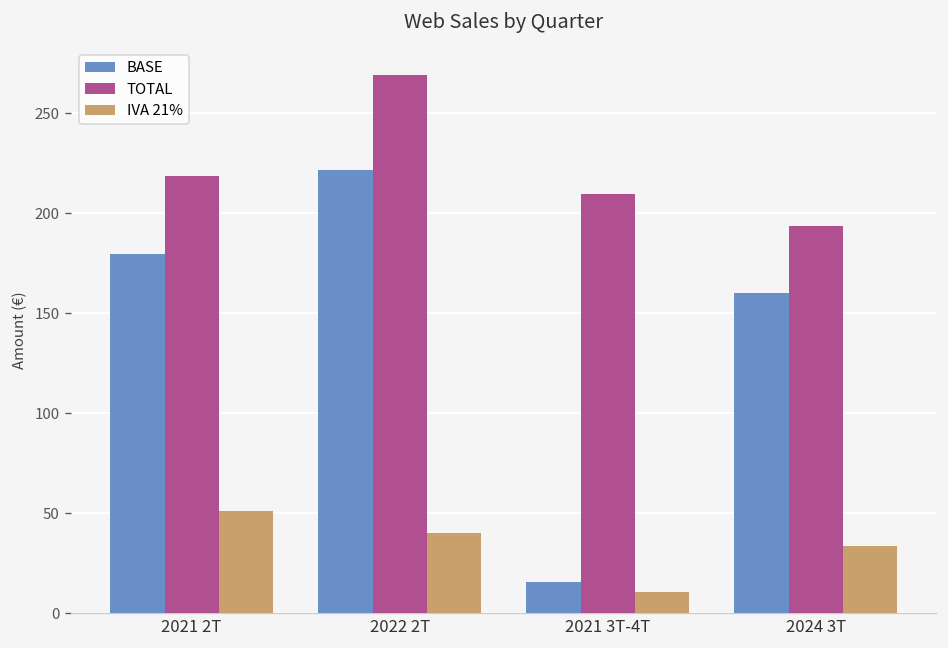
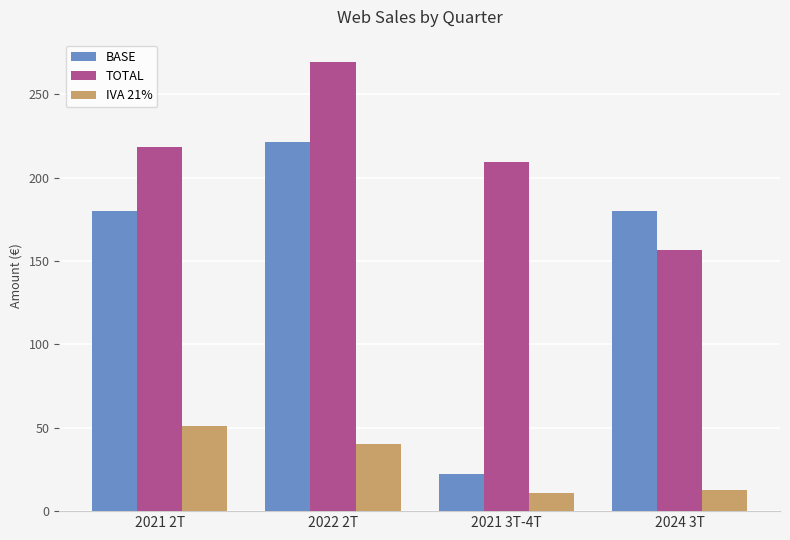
BASE, 2021 3T-4T: 16 -> 23
BASE, 2024 3T: 160 -> 180
TOTAL, 2024 3T: 194 -> 157
IVA 21%, 2024 3T: 34 -> 13
